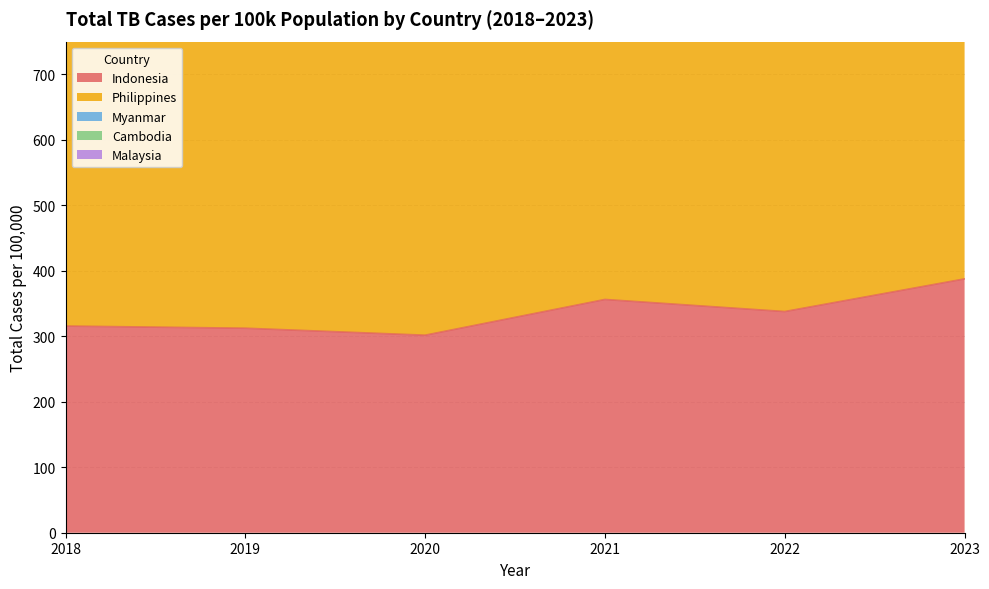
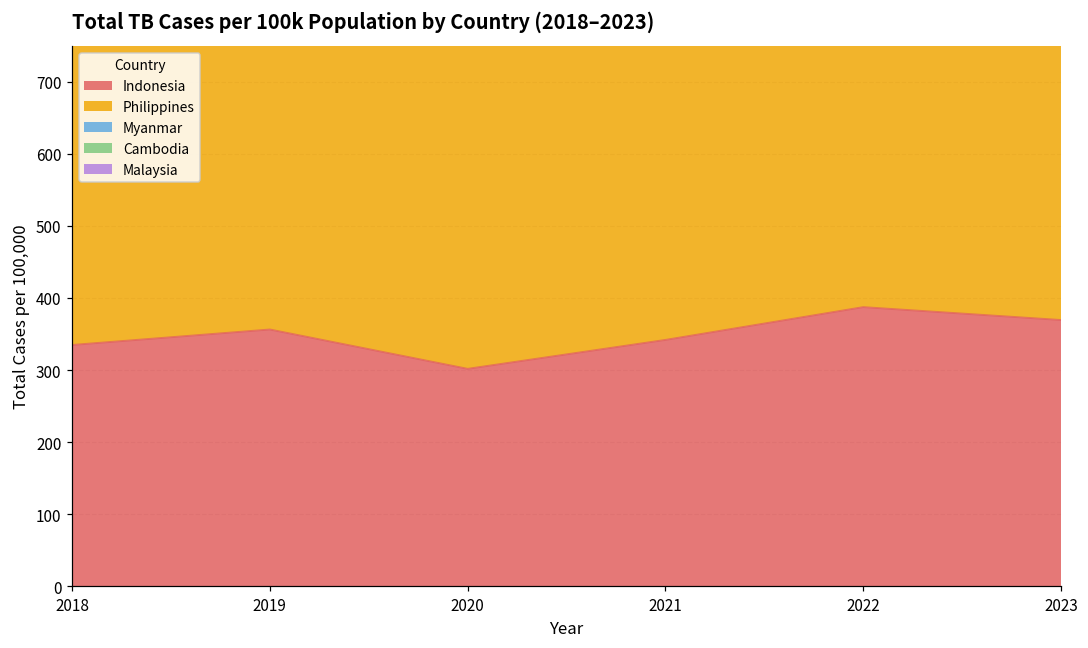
Indonesia, 2018: 320 -> 330
Indonesia, 2019: 310 -> 360
Indonesia, 2021: 360 -> 340
Indonesia, 2022: 340 -> 390
Indonesia, 2023: 390 -> 370
